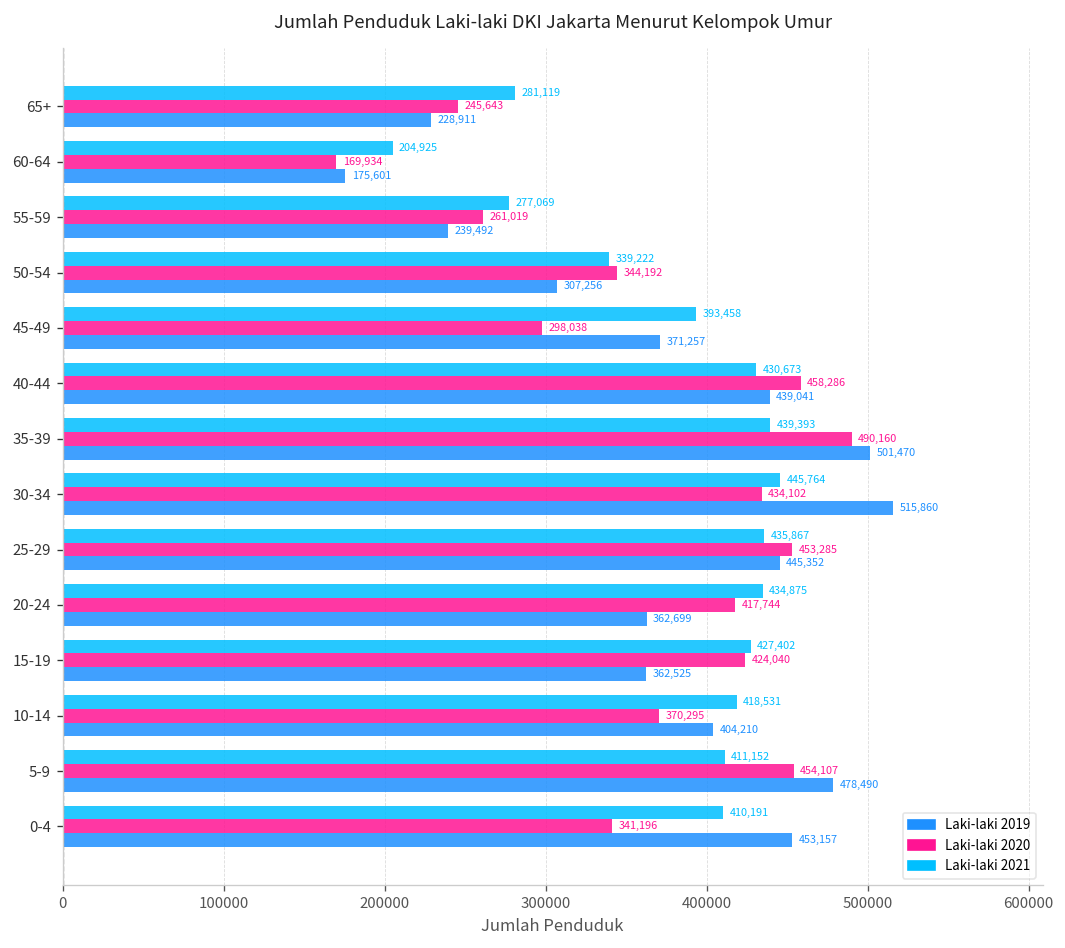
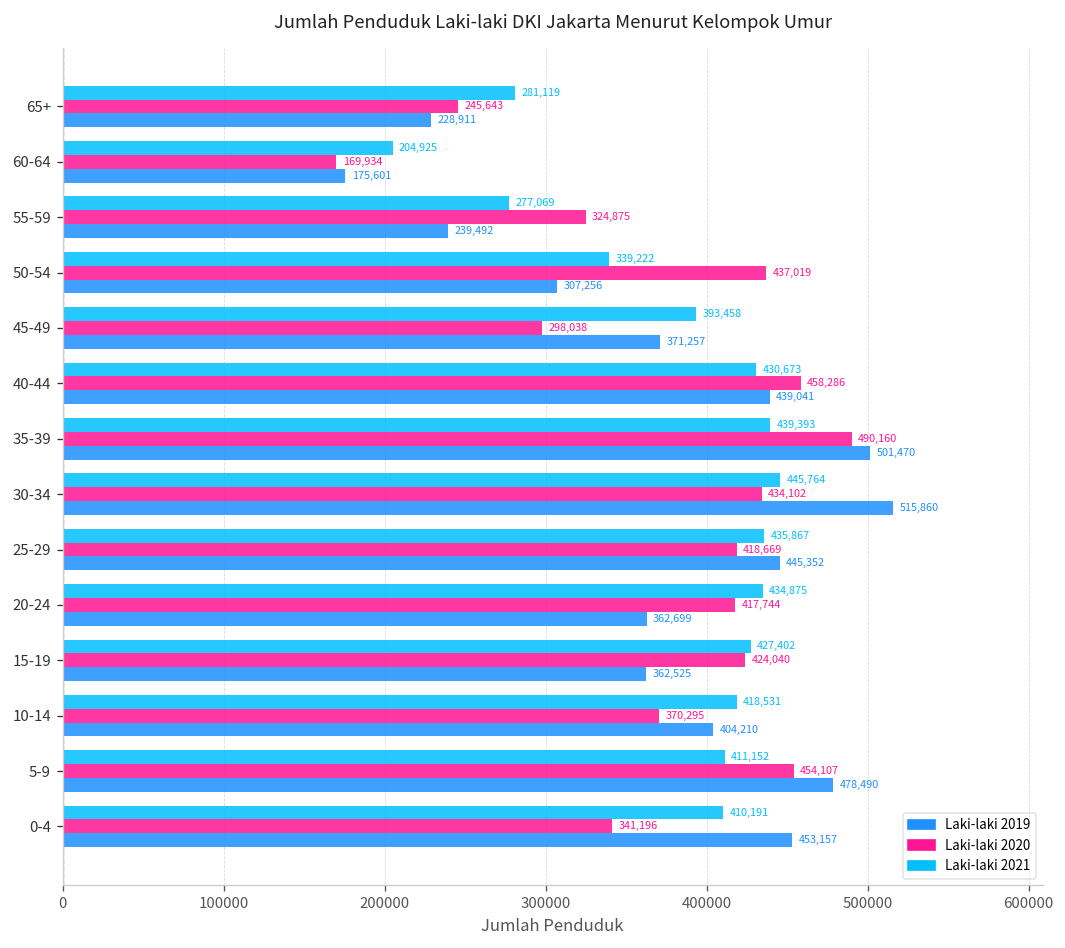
Laki-laki 2020, 55-59: 261,019 -> 324,875
Laki-laki 2020, 50-54: 344,192 -> 437,019
Laki-laki 2020, 25-29: 453,285 -> 418,669
